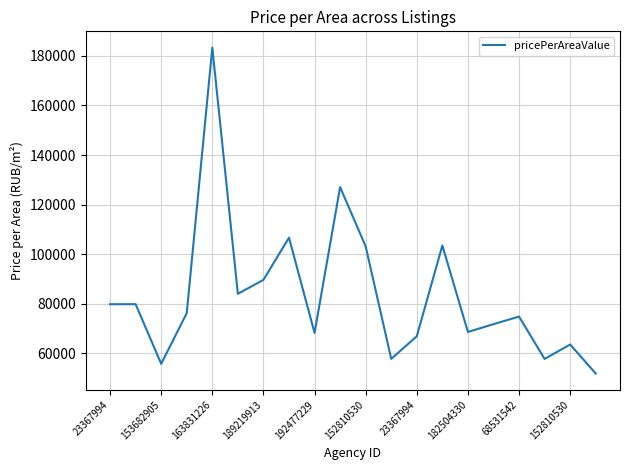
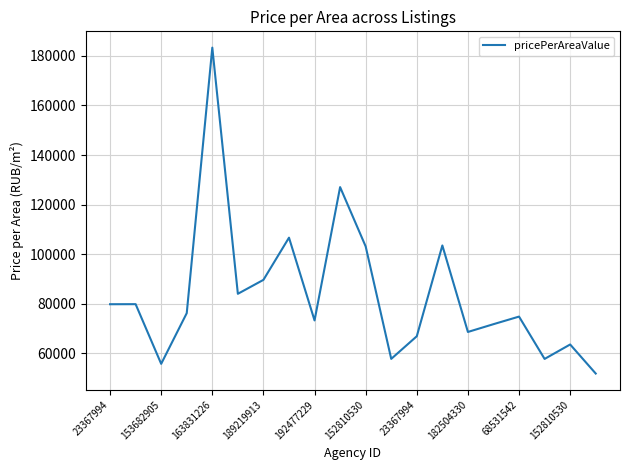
192477229: 68000 -> 73000
